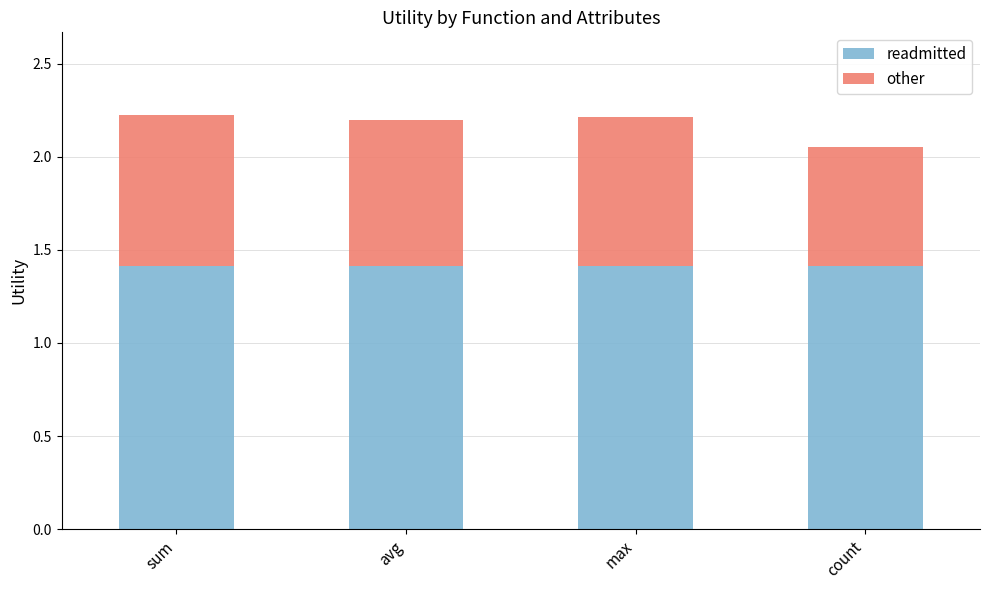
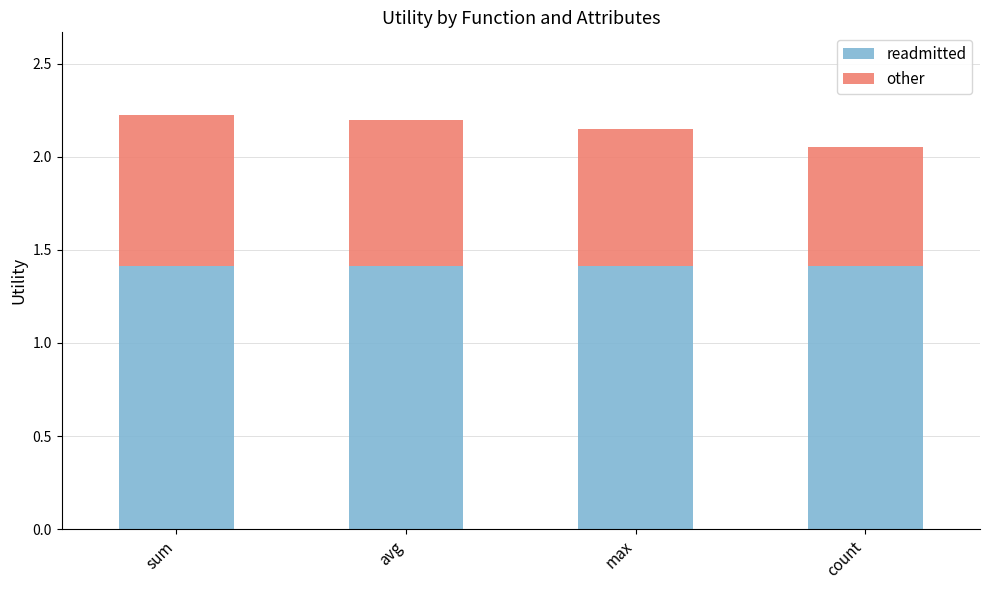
other, max: 0.80 -> 0.73
